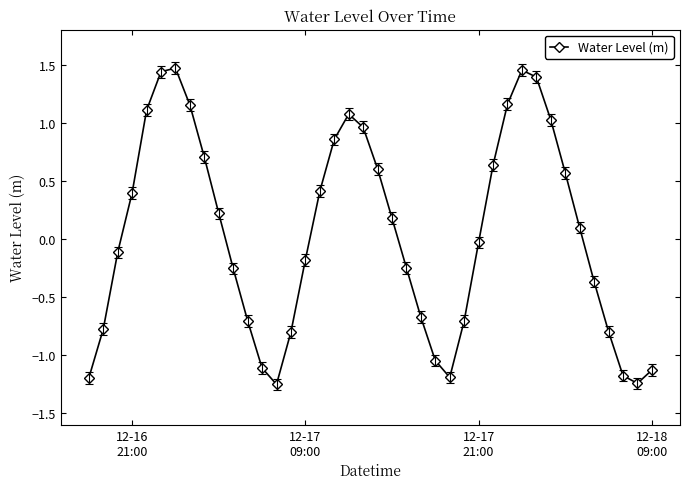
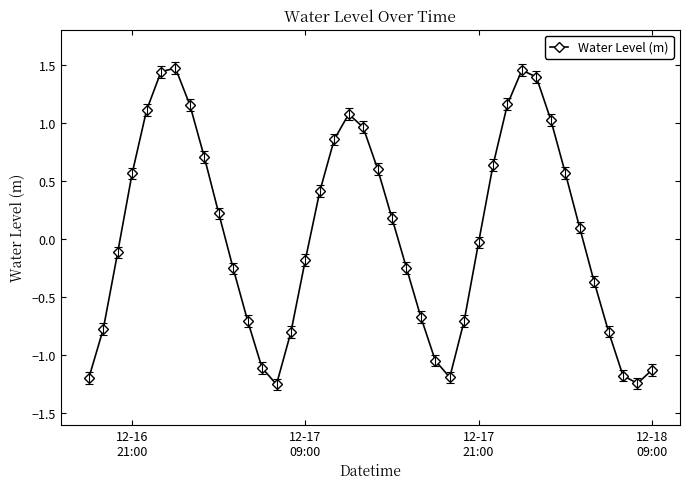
Water Level (m), 12-16 21:00: 0.40 -> 0.56
